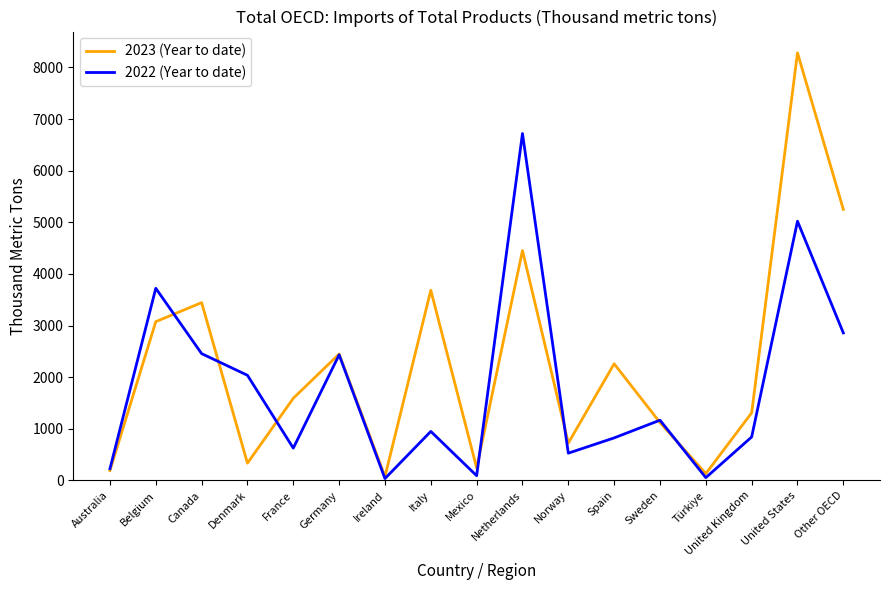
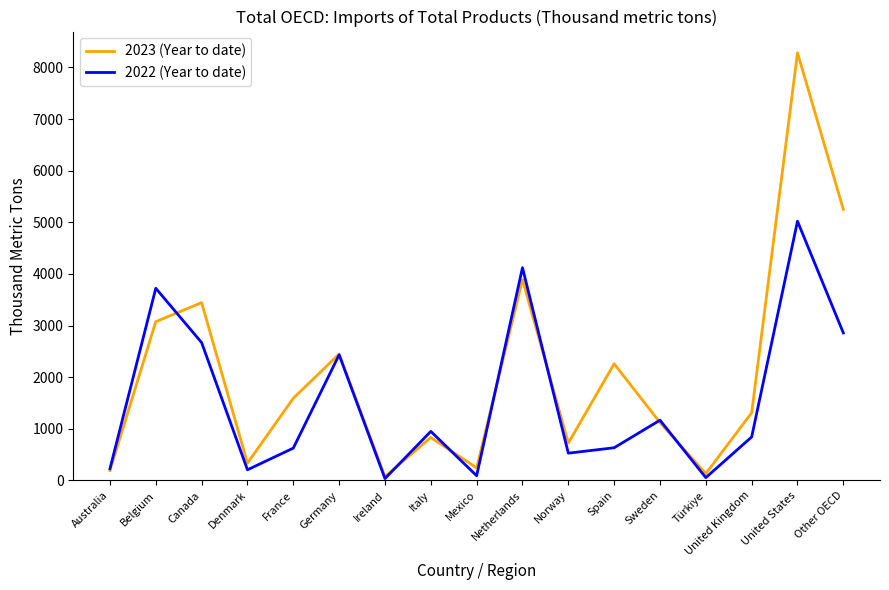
2022 (Year to date), Canada: 2500 -> 2700
2022 (Year to date), Denmark: 2000 -> 200
2023 (Year to date), Italy: 3700 -> 800
2023 (Year to date), Netherlands: 4500 -> 3900
2022 (Year to date), Netherlands: 6700 -> 4100
2022 (Year to date), Spain: 800 -> 600
